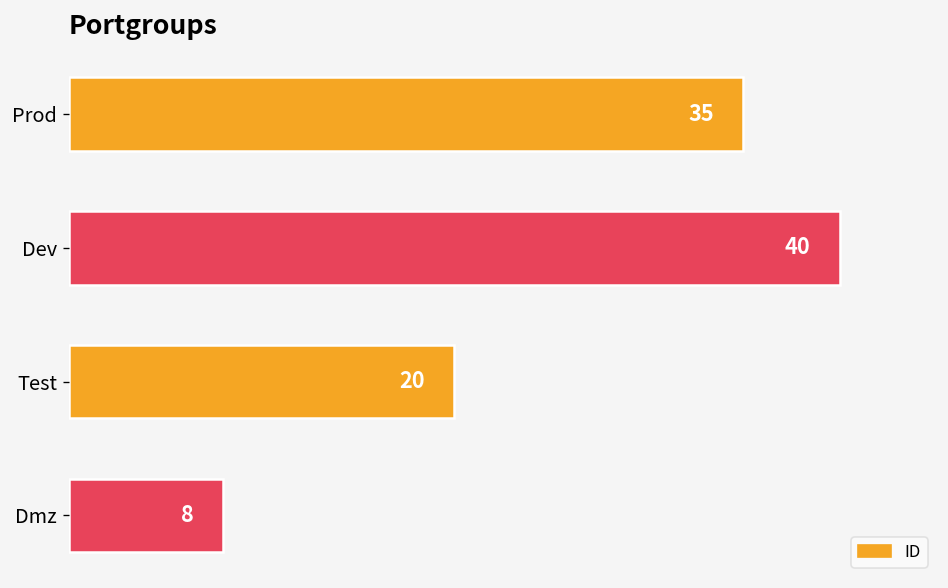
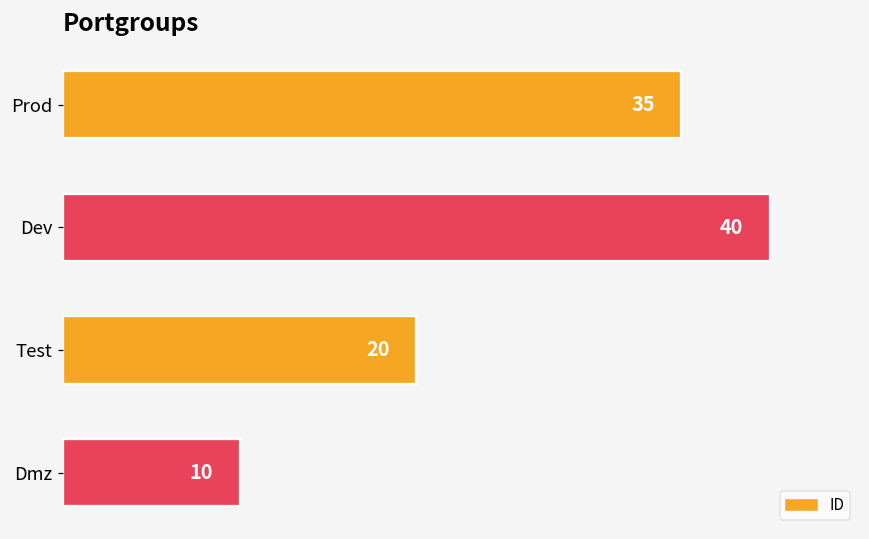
Dmz: 8 -> 10
